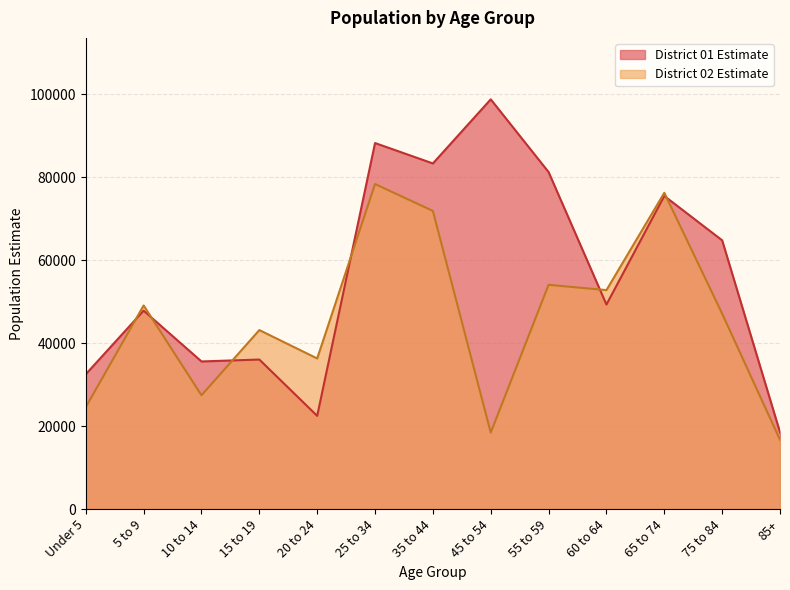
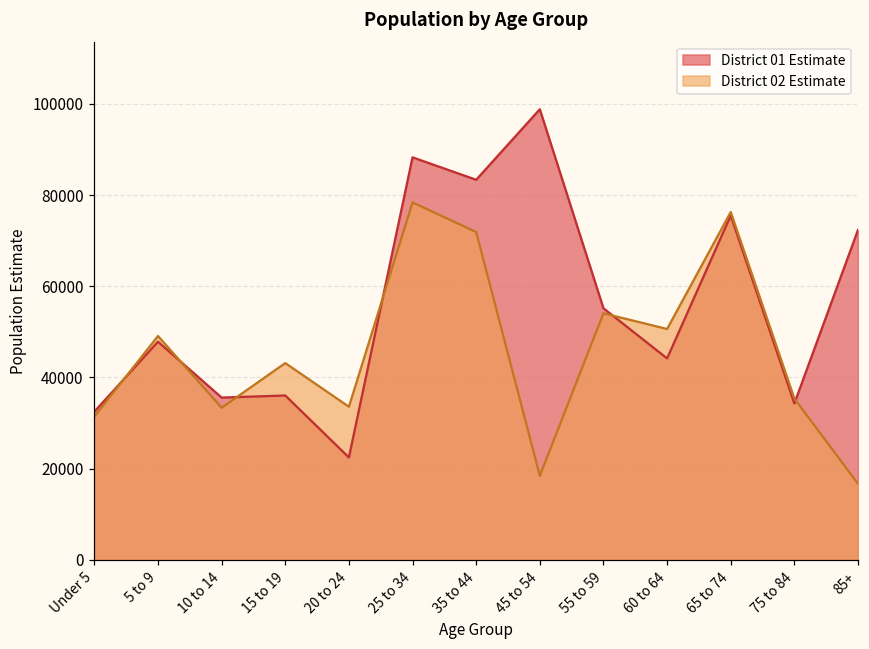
District 02 Estimate, Under 5: 25000 -> 31000
District 02 Estimate, 10 to 14: 27000 -> 33000
District 02 Estimate, 20 to 24: 36000 -> 34000
District 01 Estimate, 55 to 59: 81000 -> 55000
District 01 Estimate, 60 to 64: 49000 -> 44000
District 02 Estimate, 60 to 64: 53000 -> 51000
District 01 Estimate, 75 to 84: 65000 -> 34000
District 02 Estimate, 75 to 84: 47000 -> 35000
District 01 Estimate, 85+: 19000 -> 72000
